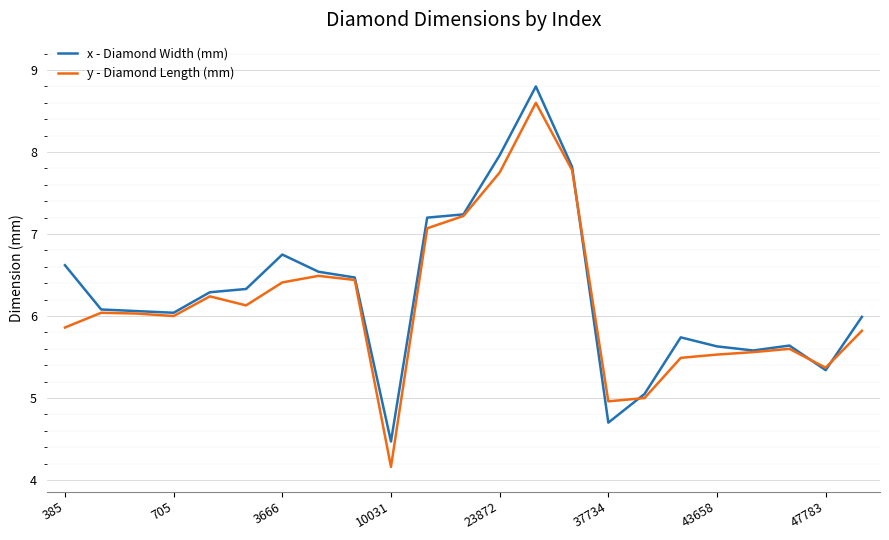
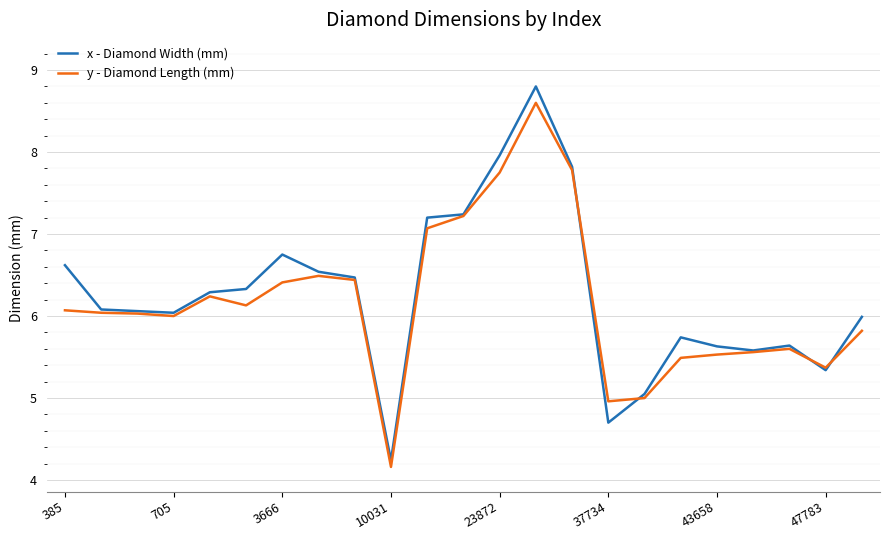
y - Diamond Length (mm), 385: 5.9 -> 6.1
x - Diamond Width (mm), 10031: 4.5 -> 4.2
